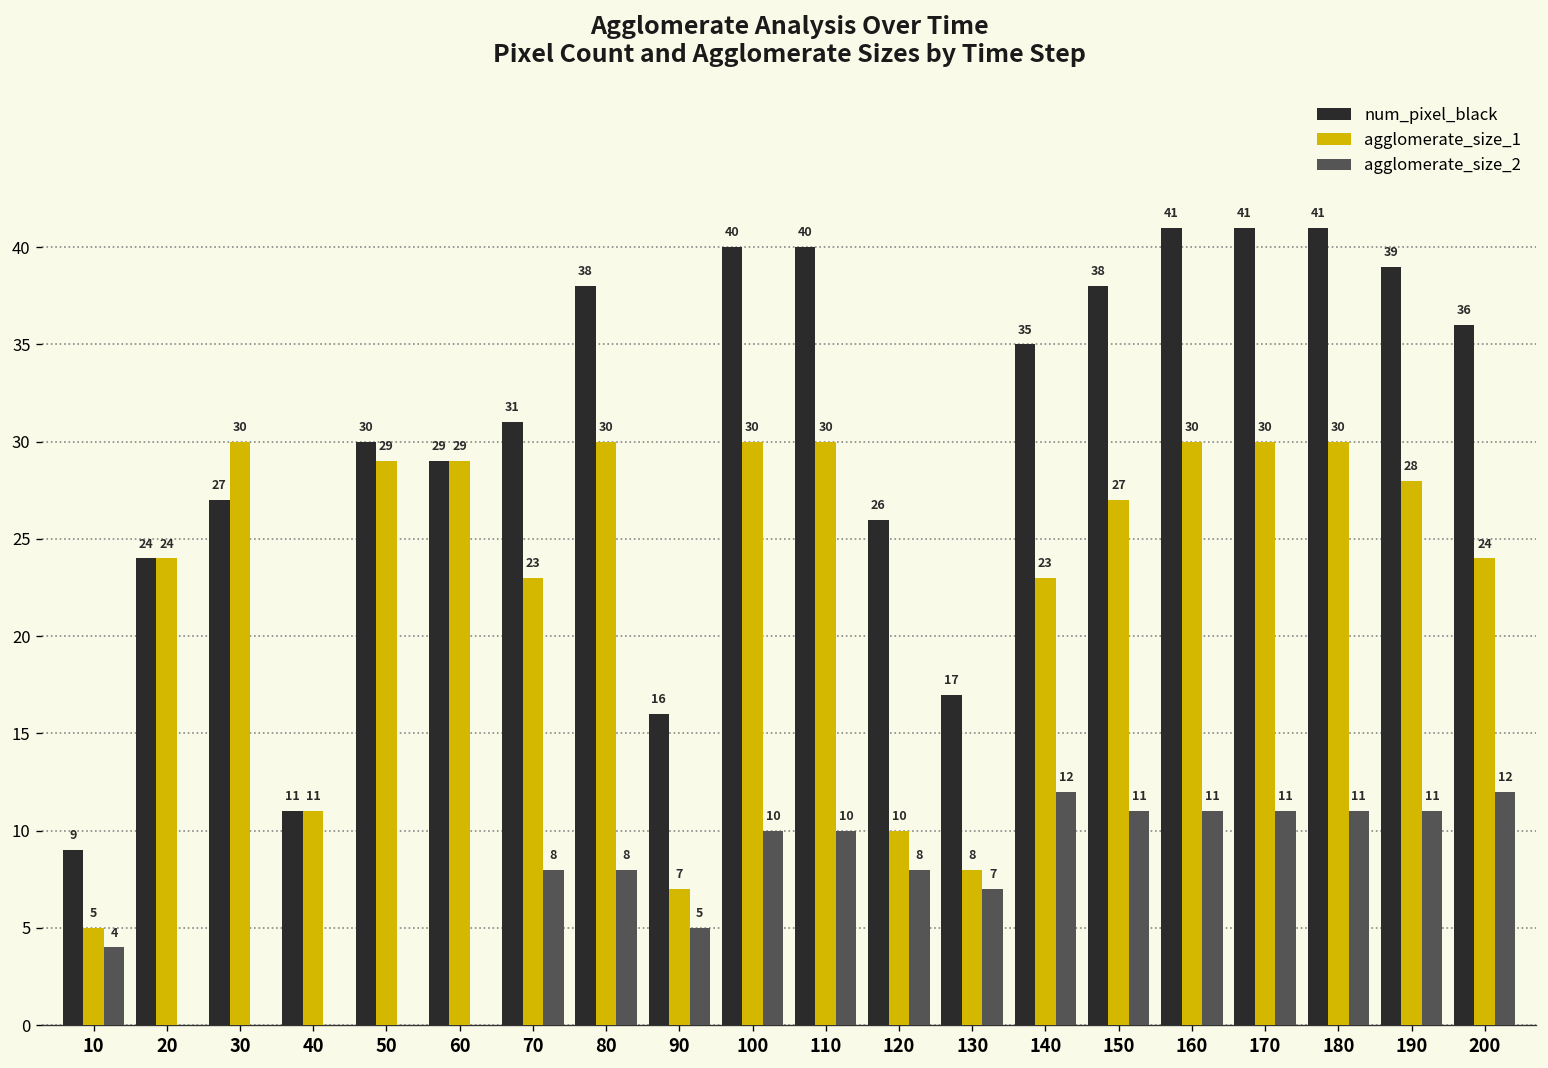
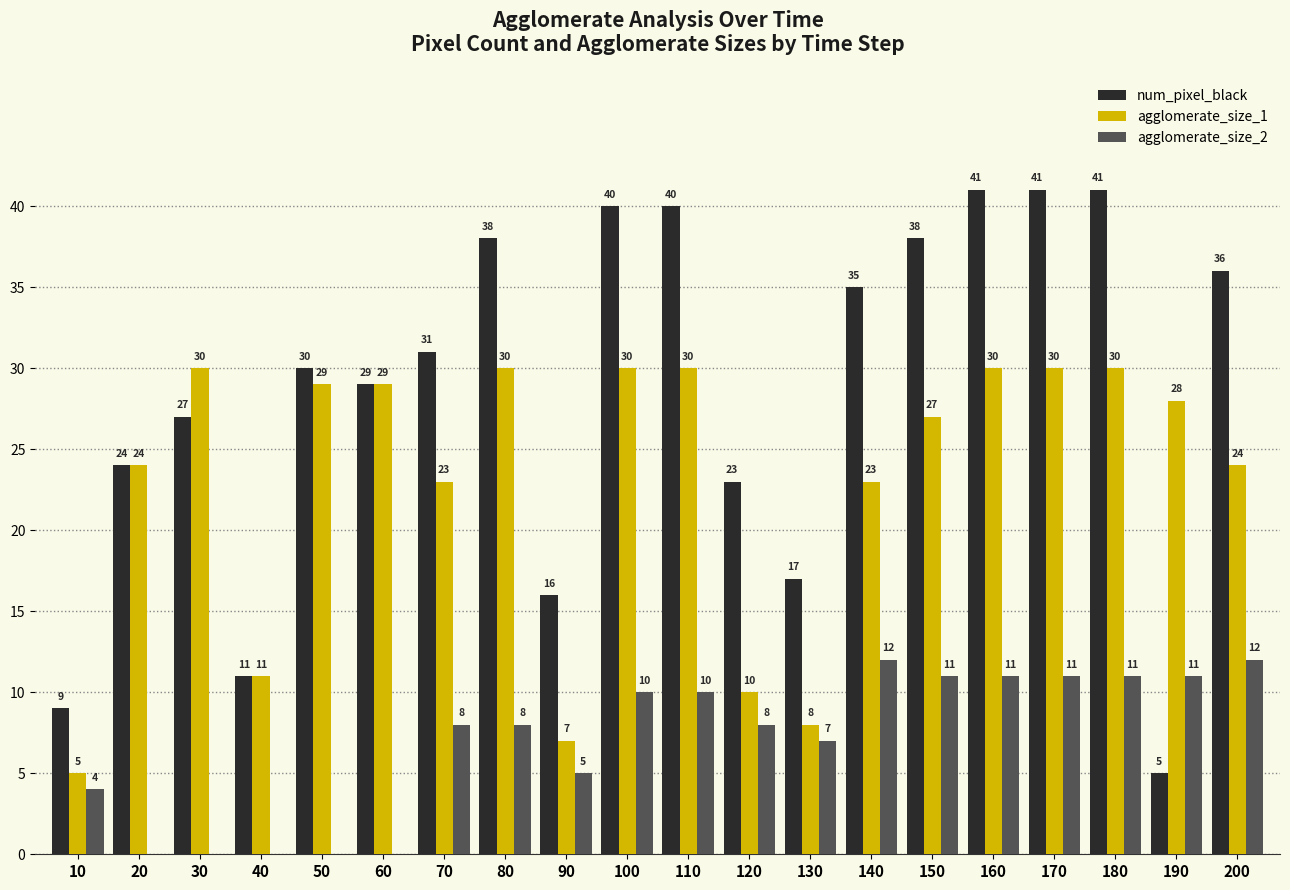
num_pixel_black, 120: 26 -> 23
num_pixel_black, 190: 39 -> 5
